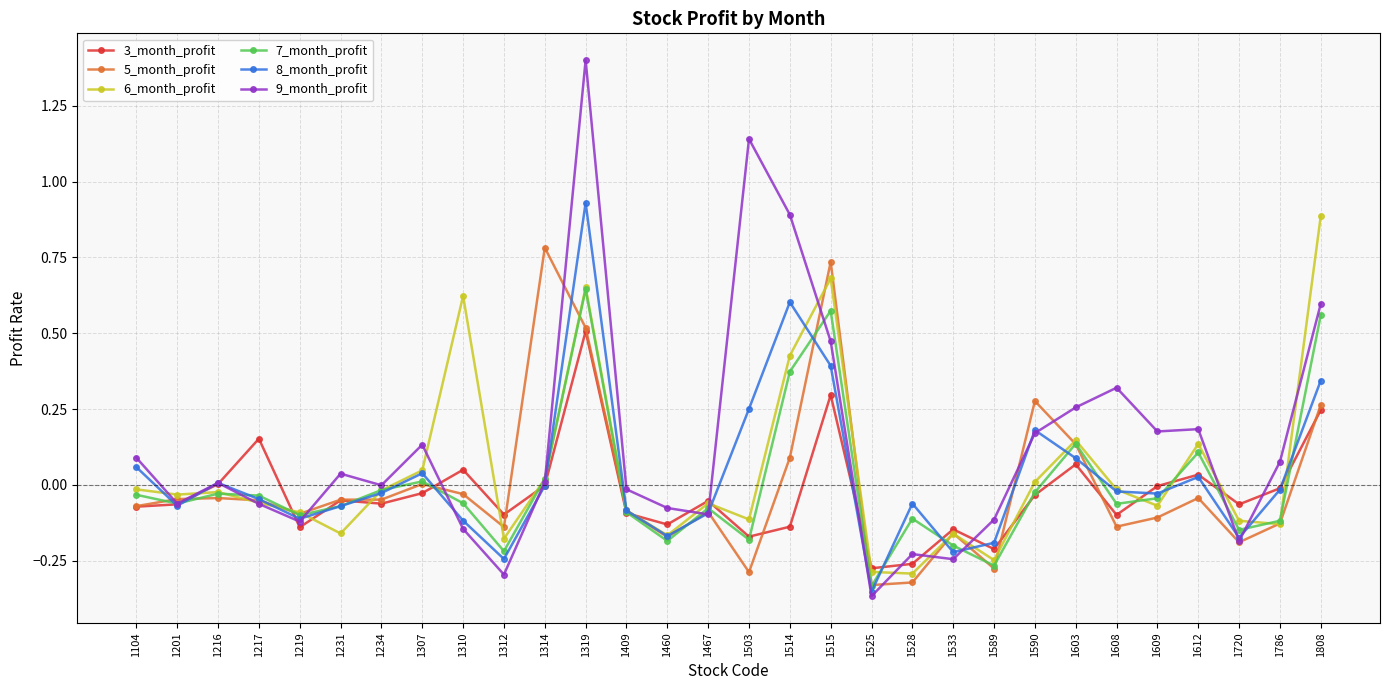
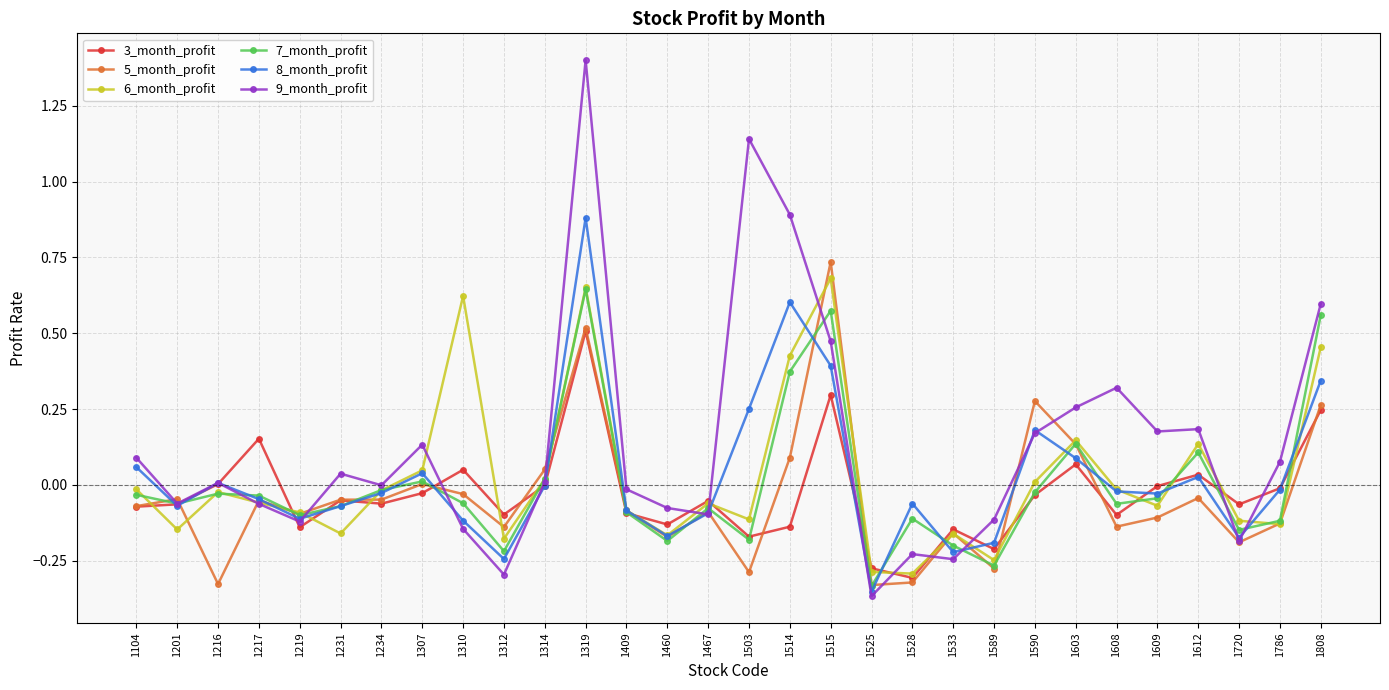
6_month_profit, 1201: -0.03 -> -0.15
5_month_profit, 1216: -0.04 -> -0.33
5_month_profit, 1314: 0.78 -> 0.05
8_month_profit, 1319: 0.93 -> 0.88
3_month_profit, 1528: -0.26 -> -0.31
6_month_profit, 1808: 0.89 -> 0.45
